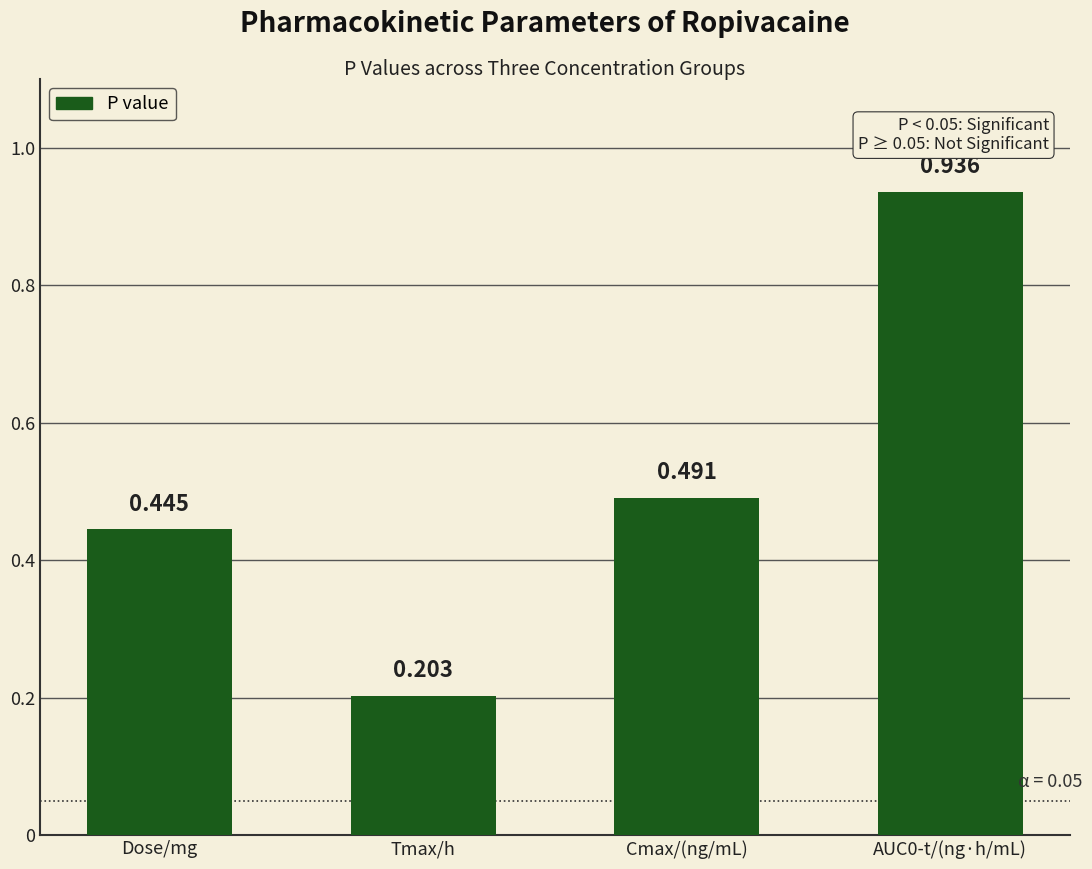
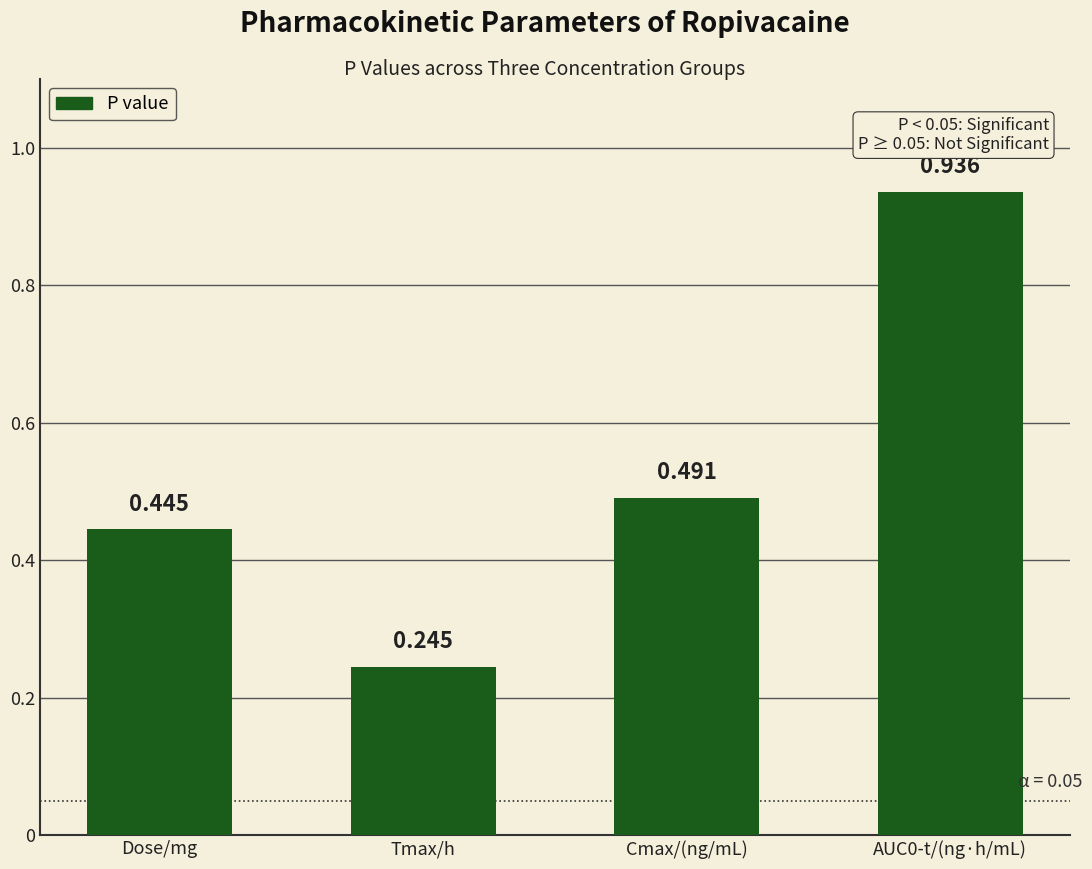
Tmax/h: 0.203 -> 0.245
